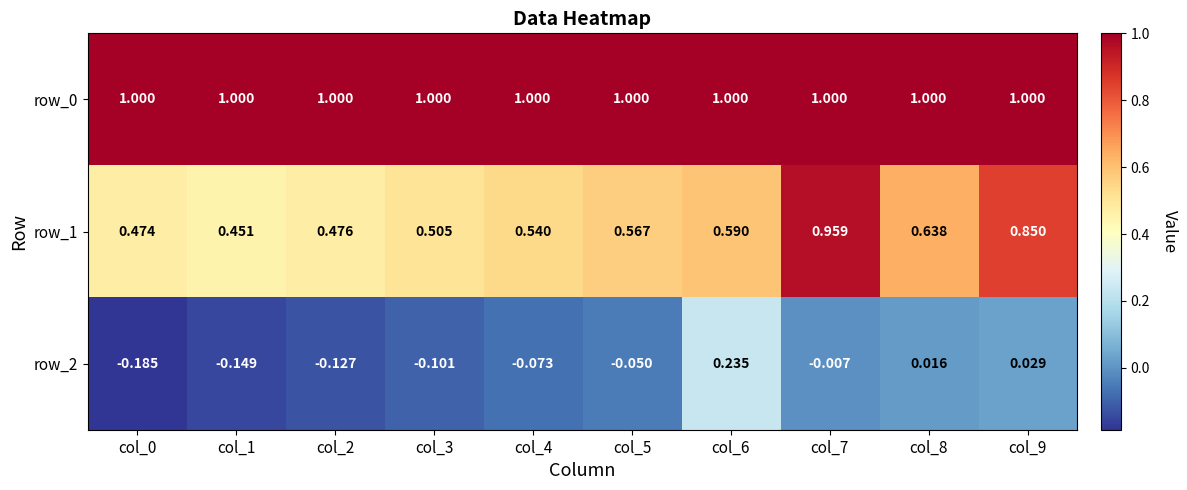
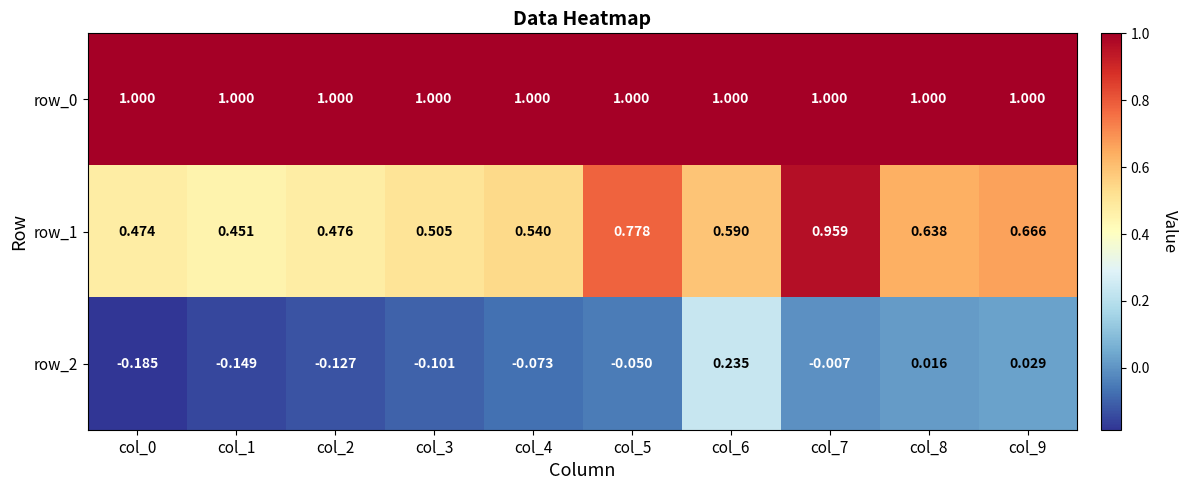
row_1, col_5: 0.567 -> 0.778
row_1, col_9: 0.850 -> 0.666
